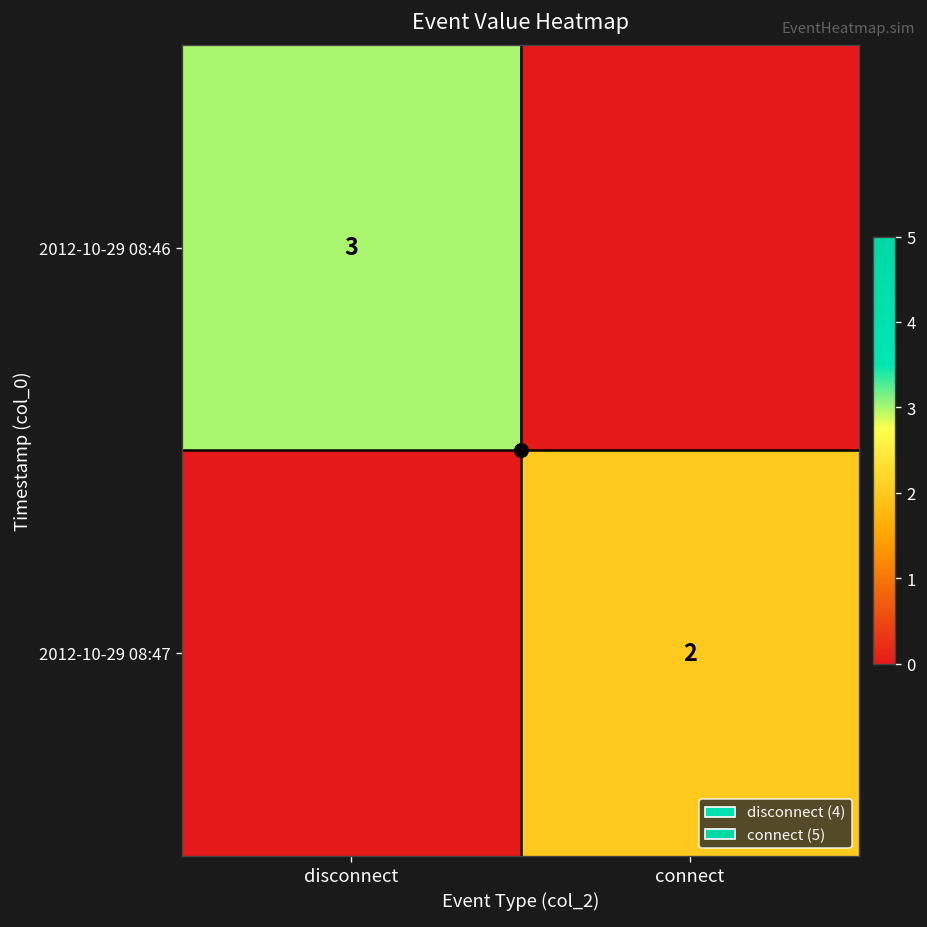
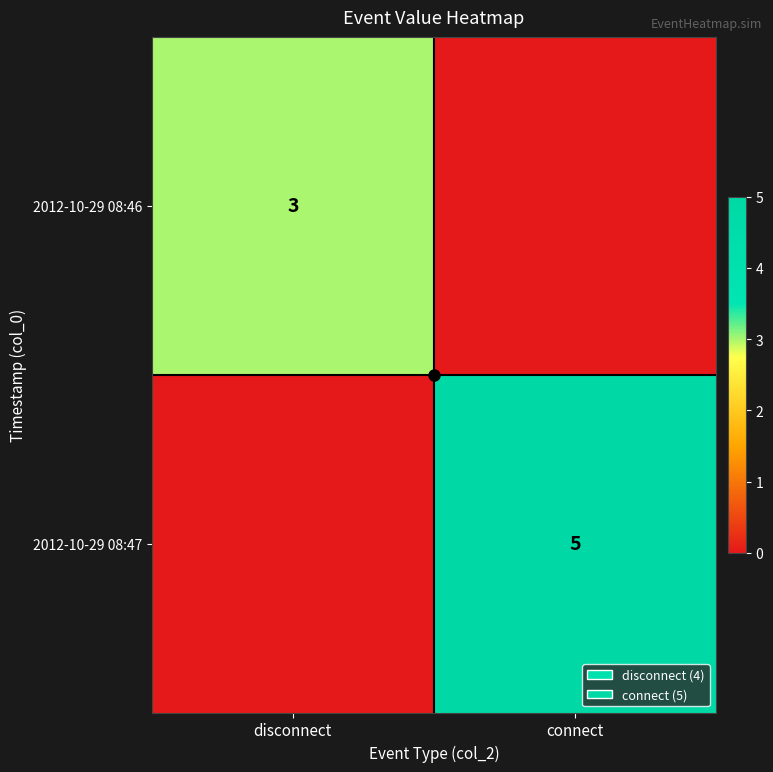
2012-10-29 08:47, connect: 2 -> 5
